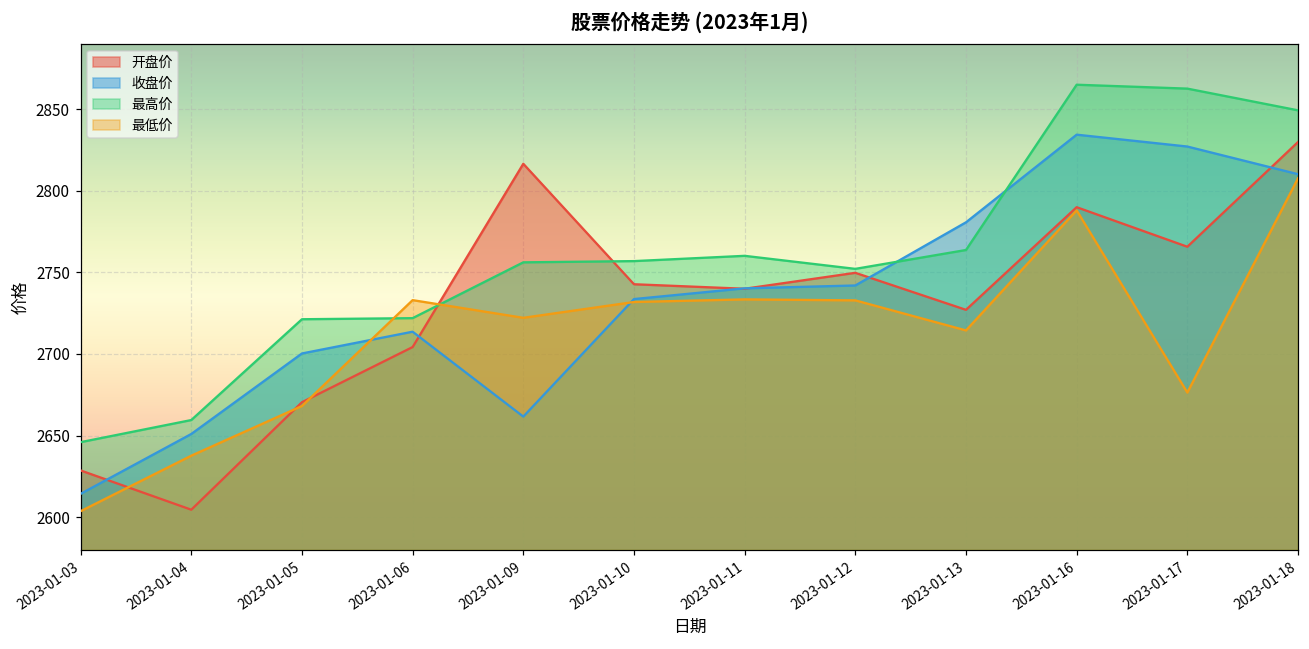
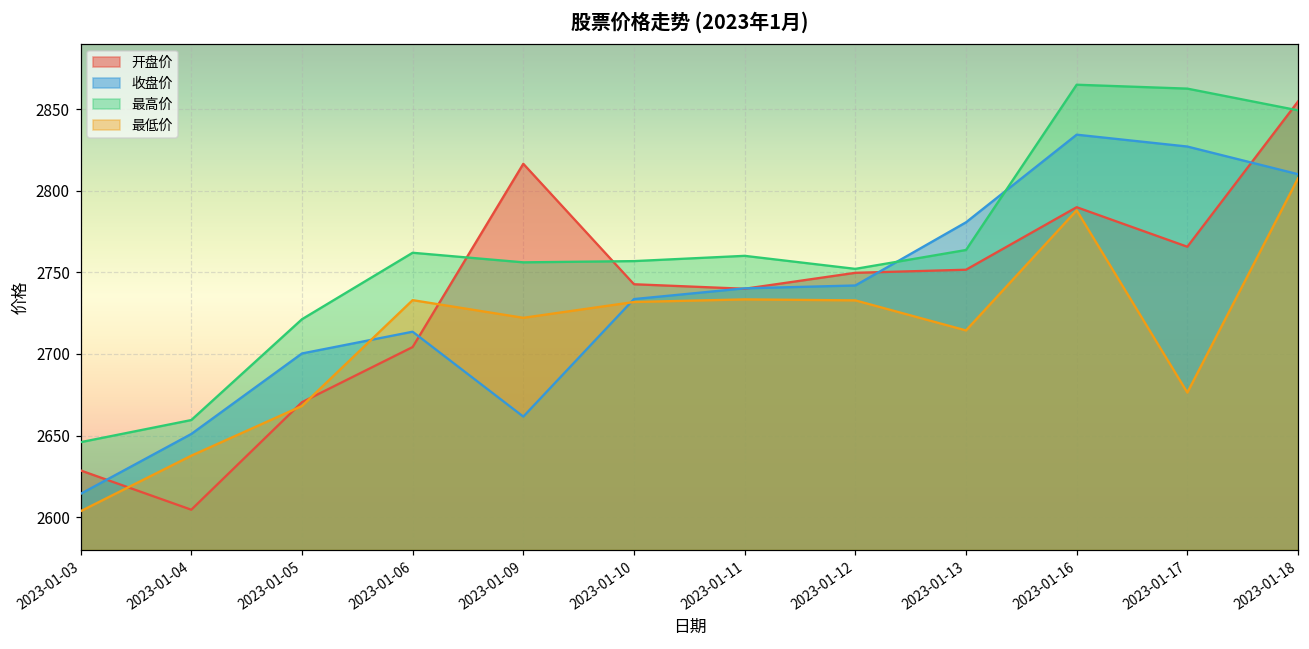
最高价, 2023-01-06: 2722 -> 2762
开盘价, 2023-01-13: 2727 -> 2752
开盘价, 2023-01-18: 2830 -> 2855
